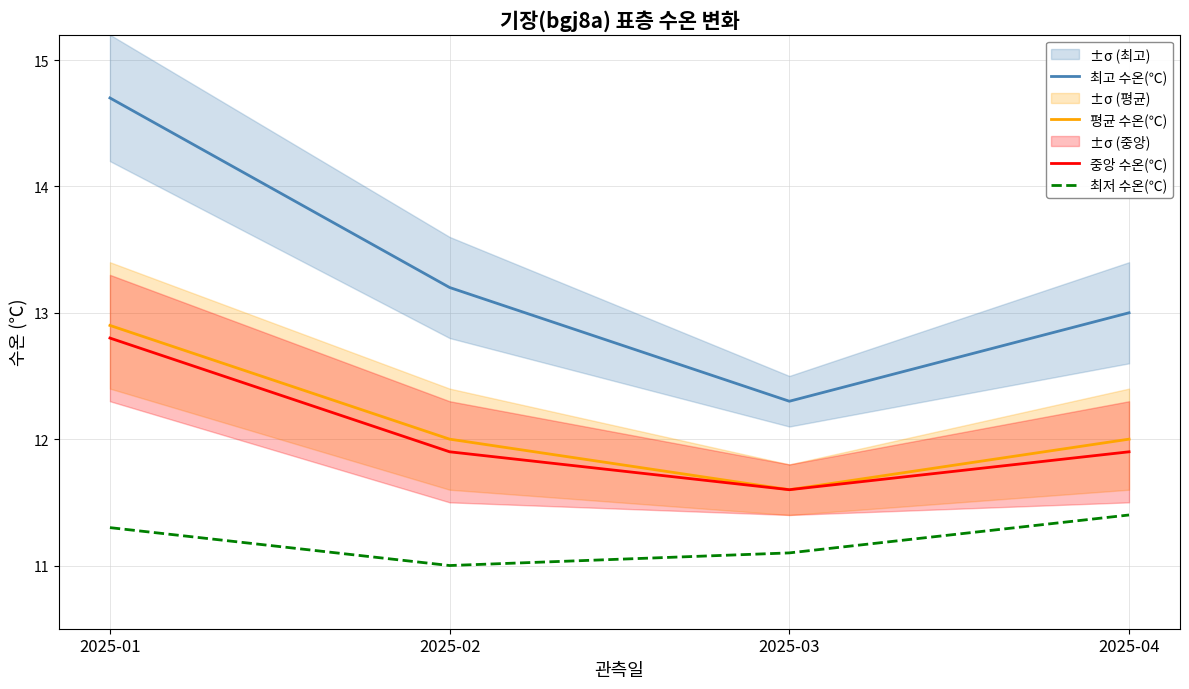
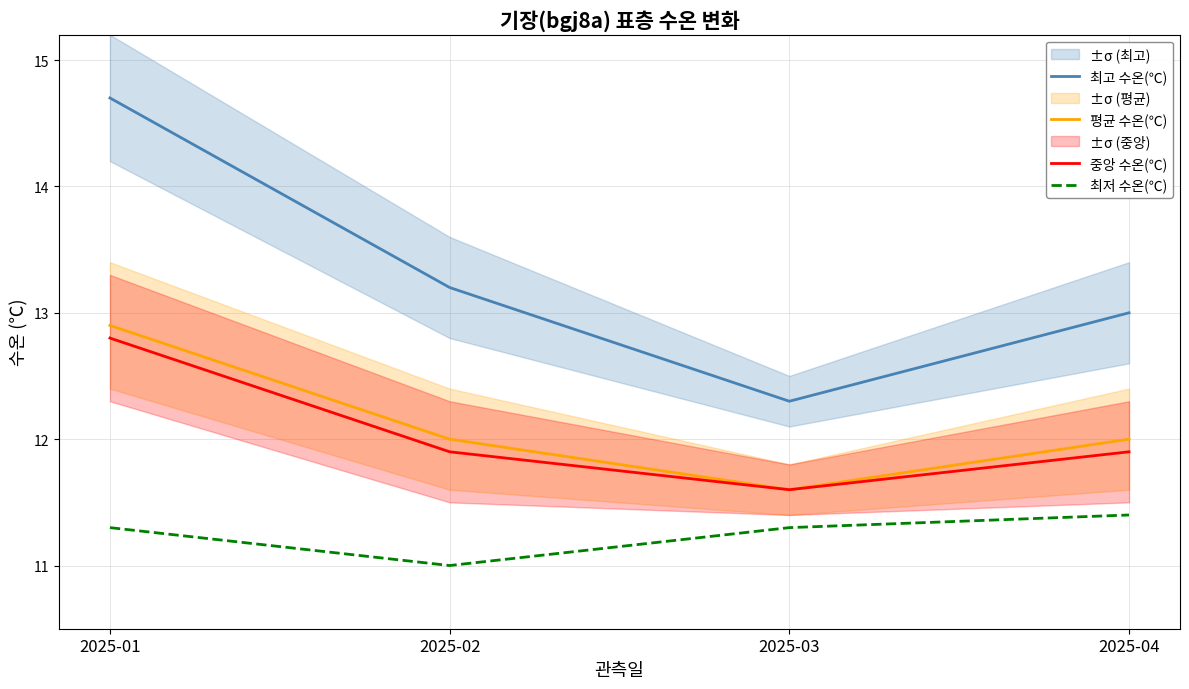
최저 수온(℃), 2025-03: 11.1 -> 11.3
